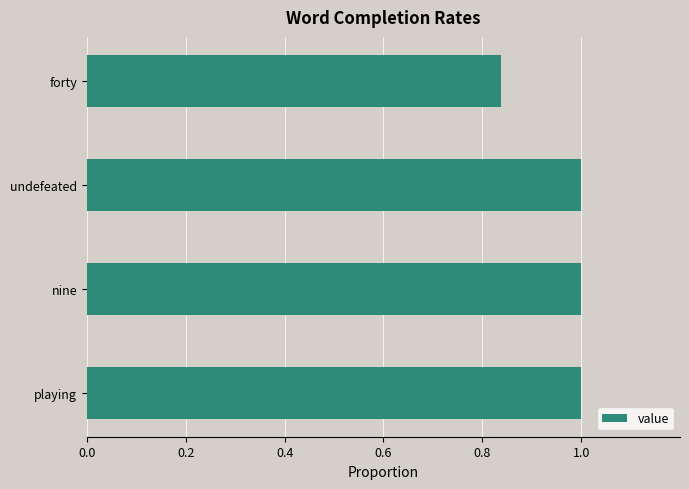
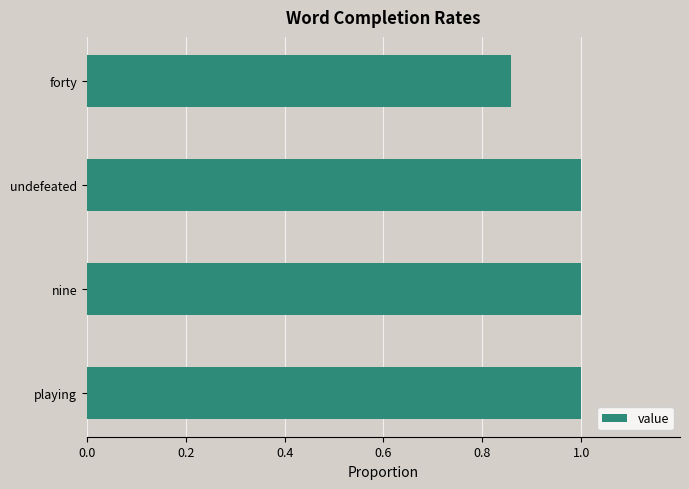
forty: 0.84 -> 0.86
